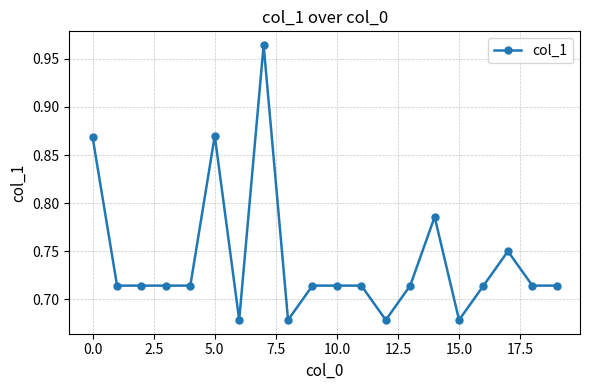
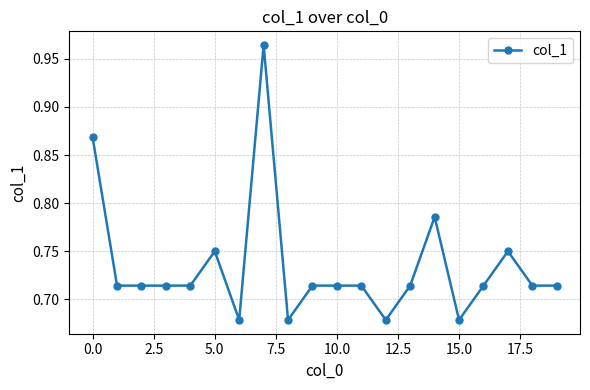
5.0: 0.87 -> 0.75
